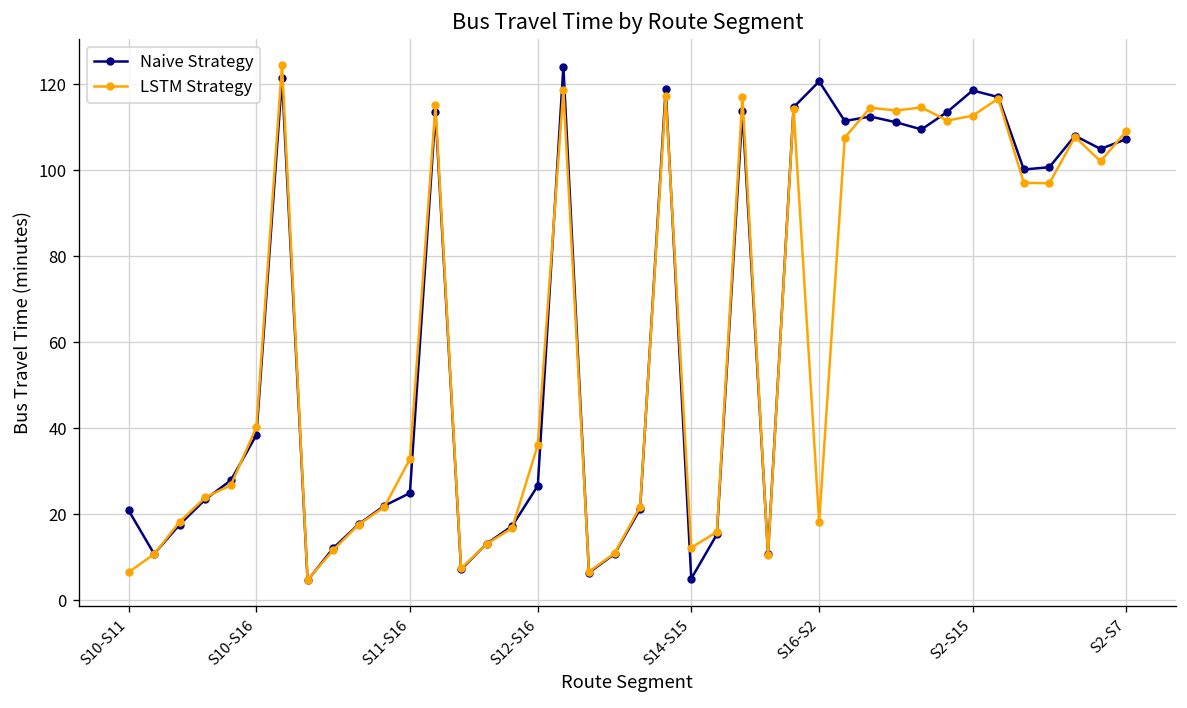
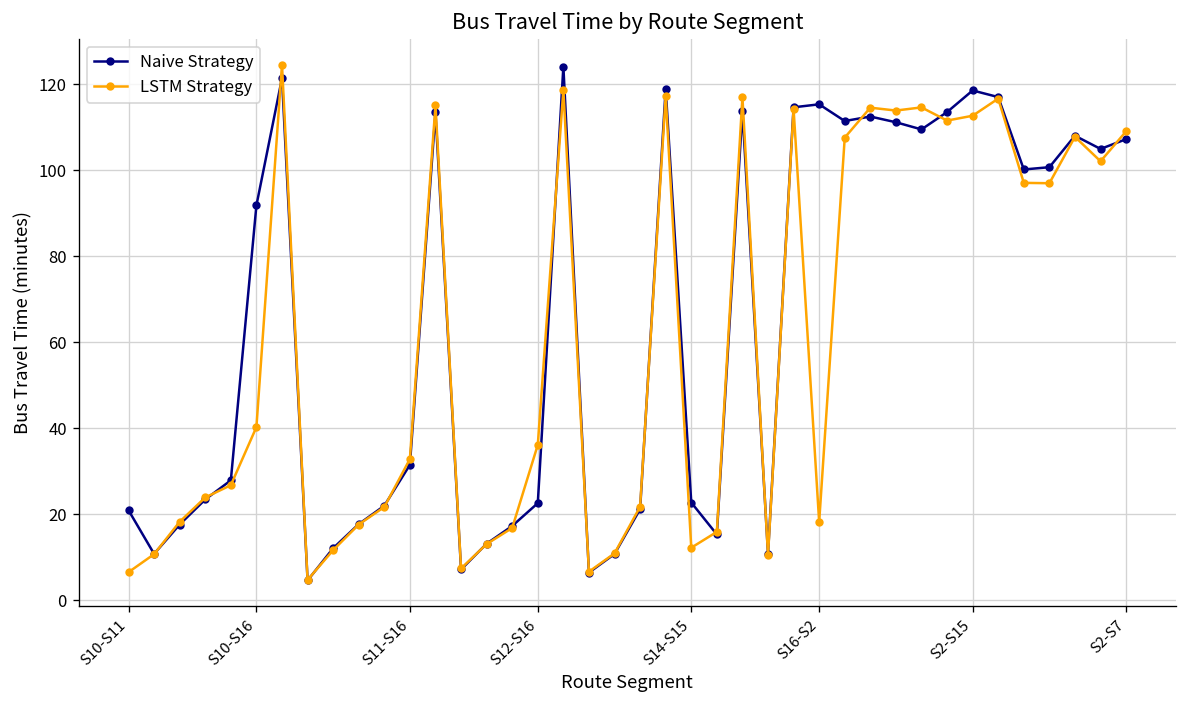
Naive Strategy, S10-S16: 38 -> 92
Naive Strategy, S11-S16: 25 -> 32
Naive Strategy, S12-S16: 27 -> 23
Naive Strategy, S14-S15: 5 -> 23
Naive Strategy, S16-S2: 121 -> 115
